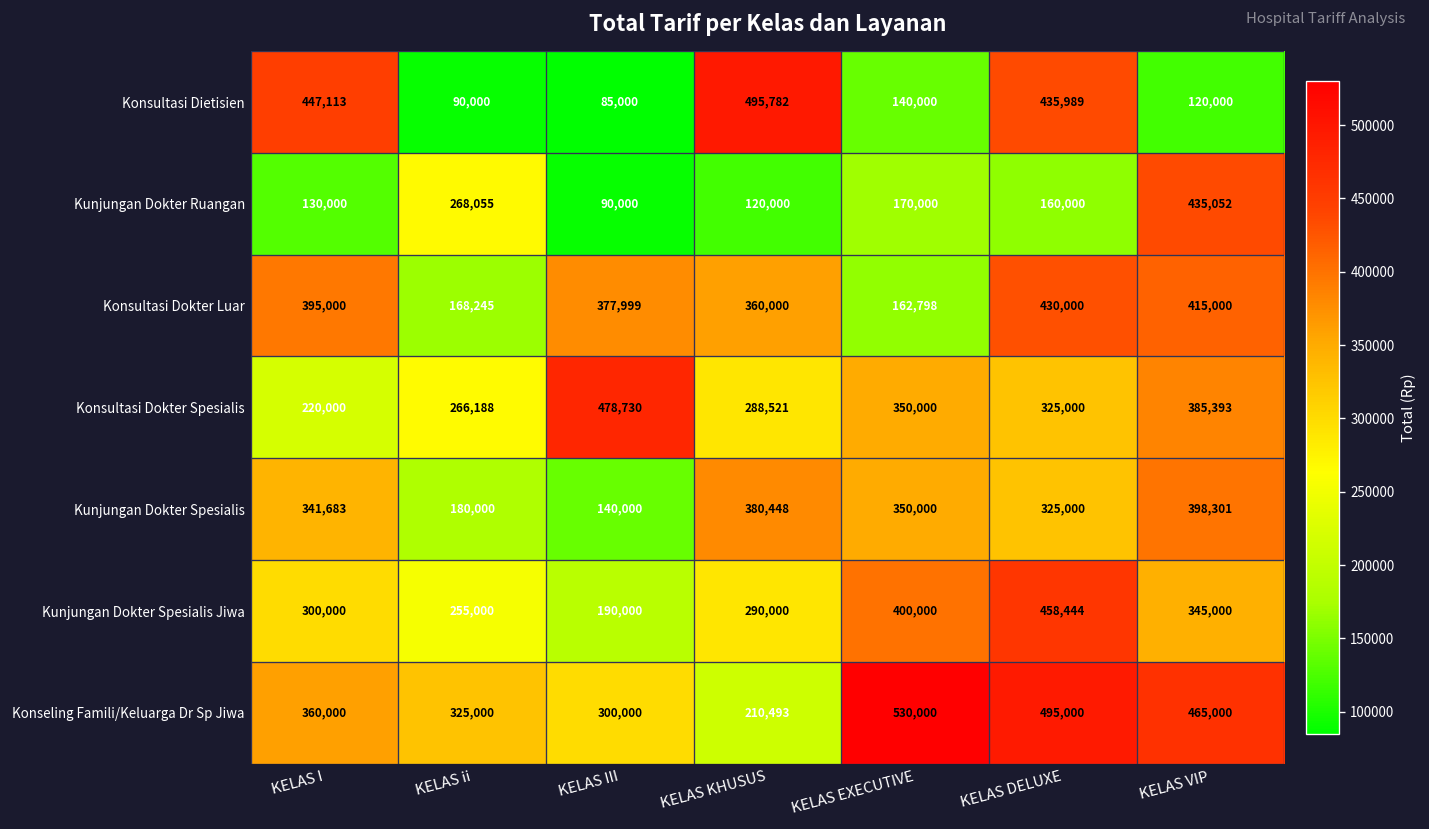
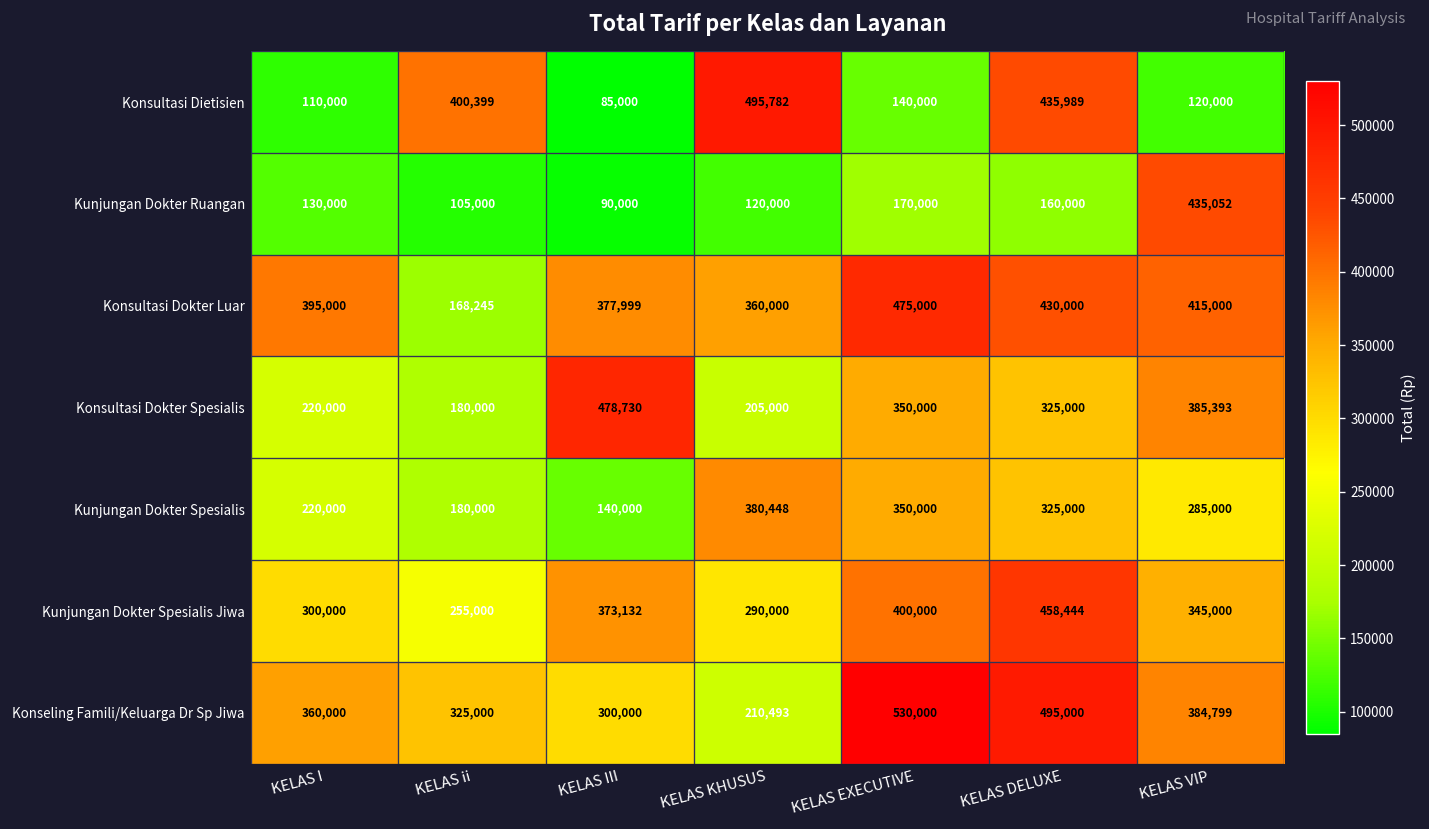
Konsultasi Dietisien, KELAS I: 447,113 -> 110,000
Konsultasi Dietisien, KELAS ii: 90,000 -> 400,399
Kunjungan Dokter Ruangan, KELAS ii: 268,055 -> 105,000
Konsultasi Dokter Luar, KELAS EXECUTIVE: 162,798 -> 475,000
Konsultasi Dokter Spesialis, KELAS ii: 266,188 -> 180,000
Konsultasi Dokter Spesialis, KELAS KHUSUS: 288,521 -> 205,000
Kunjungan Dokter Spesialis, KELAS I: 341,683 -> 220,000
Kunjungan Dokter Spesialis, KELAS VIP: 398,301 -> 285,000
Kunjungan Dokter Spesialis Jiwa, KELAS III: 190,000 -> 373,132
Konseling Famili/Keluarga Dr Sp Jiwa, KELAS VIP: 465,000 -> 384,799
